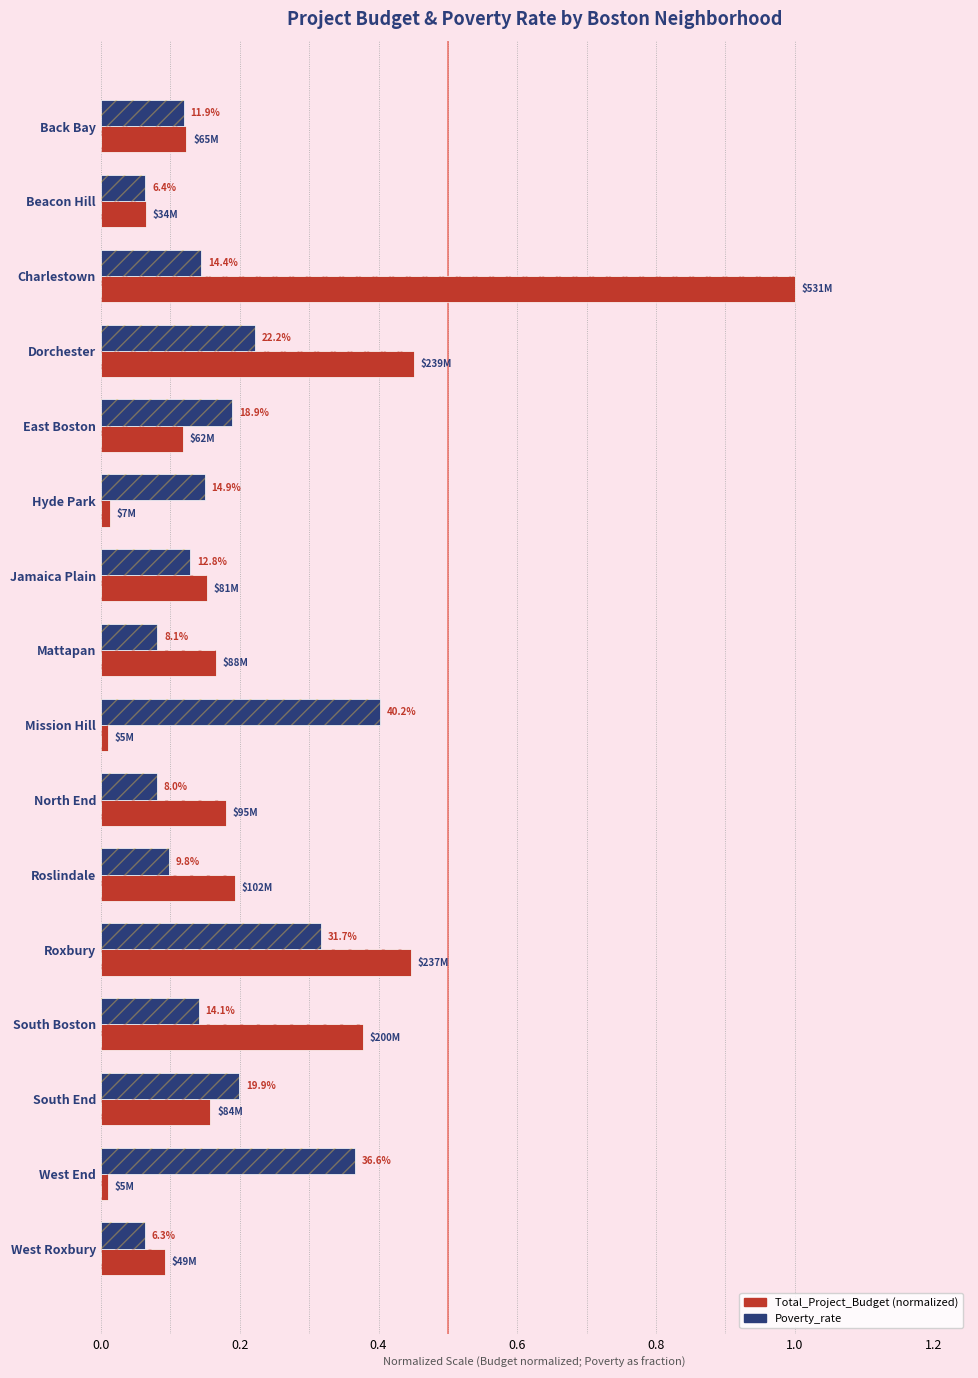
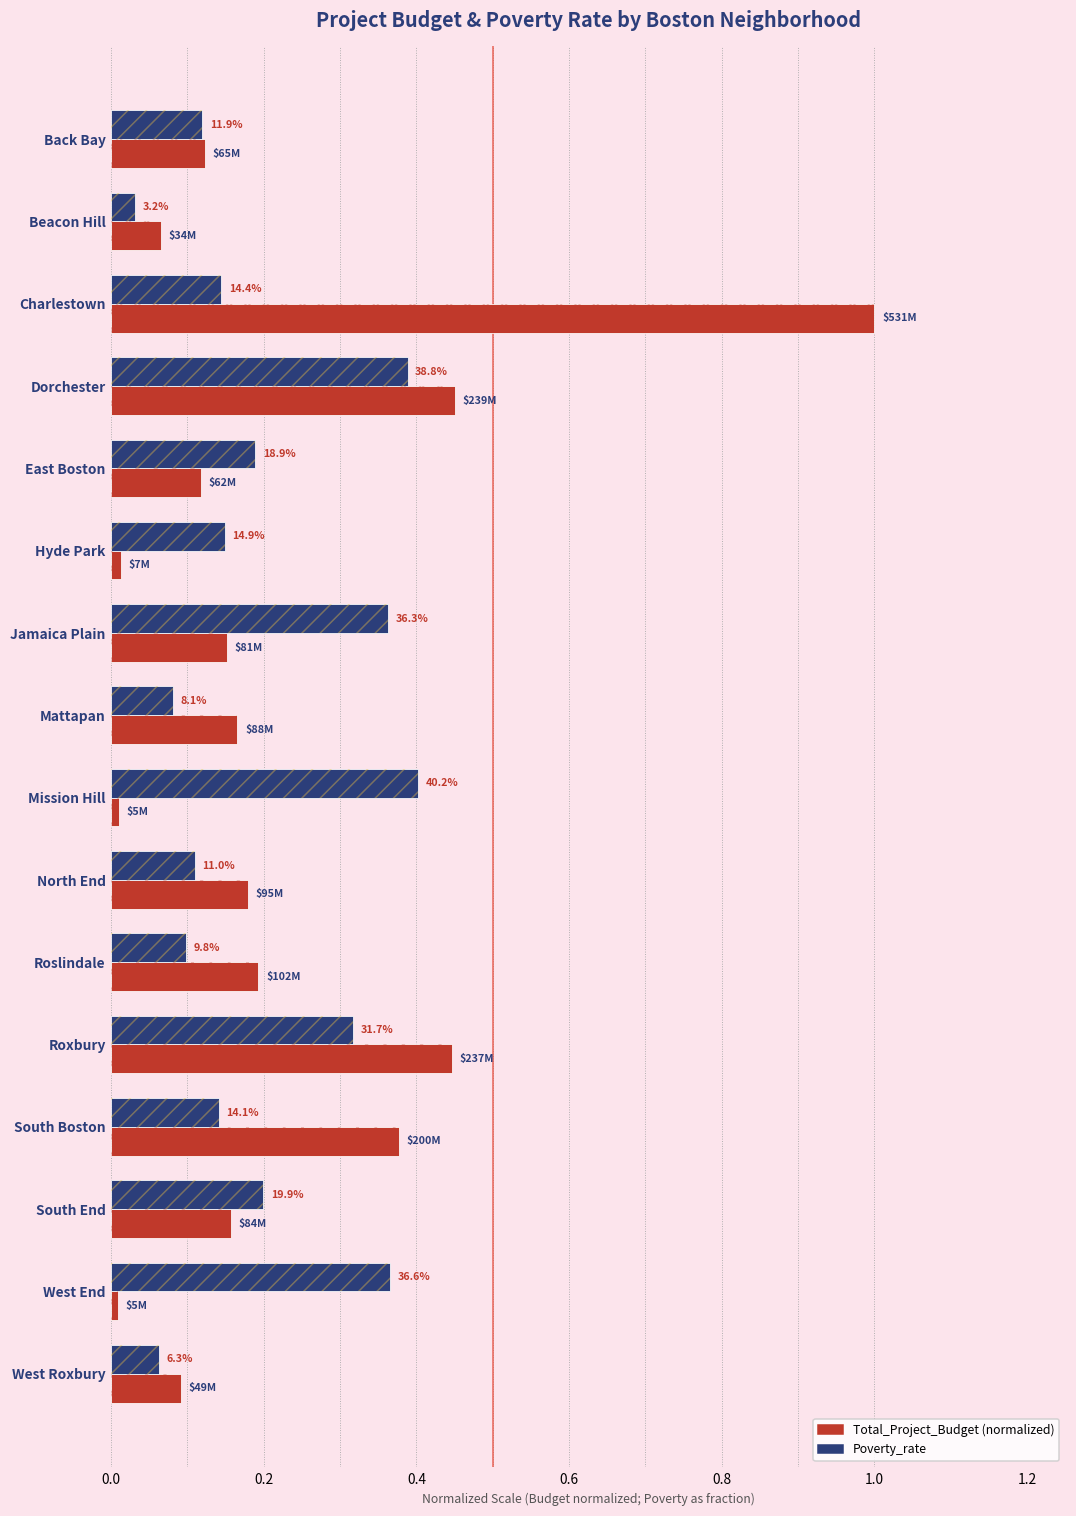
Poverty_rate, Beacon Hill: 6.4% -> 3.2%
Poverty_rate, Dorchester: 22.2% -> 38.8%
Poverty_rate, Jamaica Plain: 12.8% -> 36.3%
Poverty_rate, North End: 8.0% -> 11.0%
